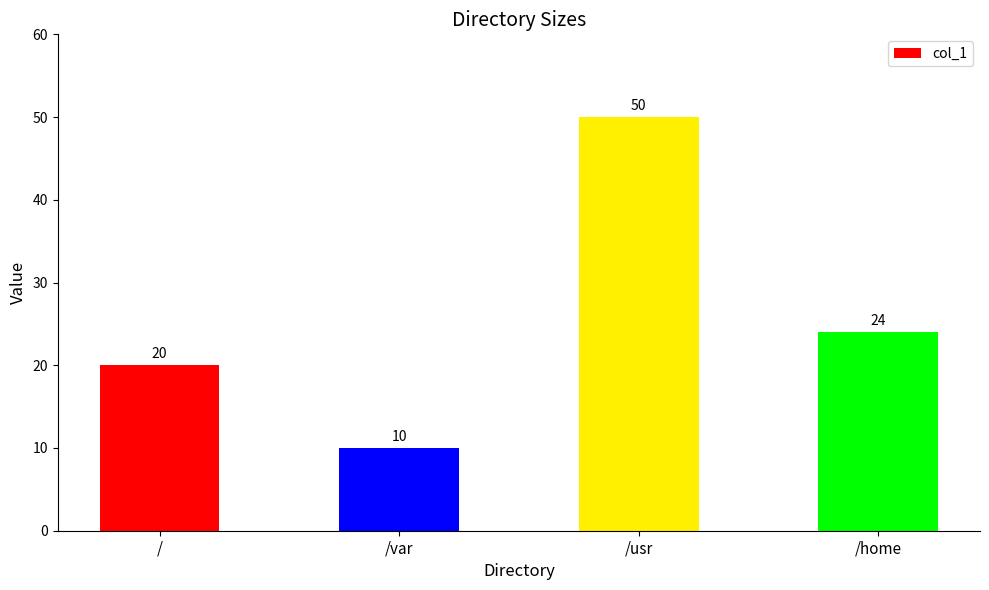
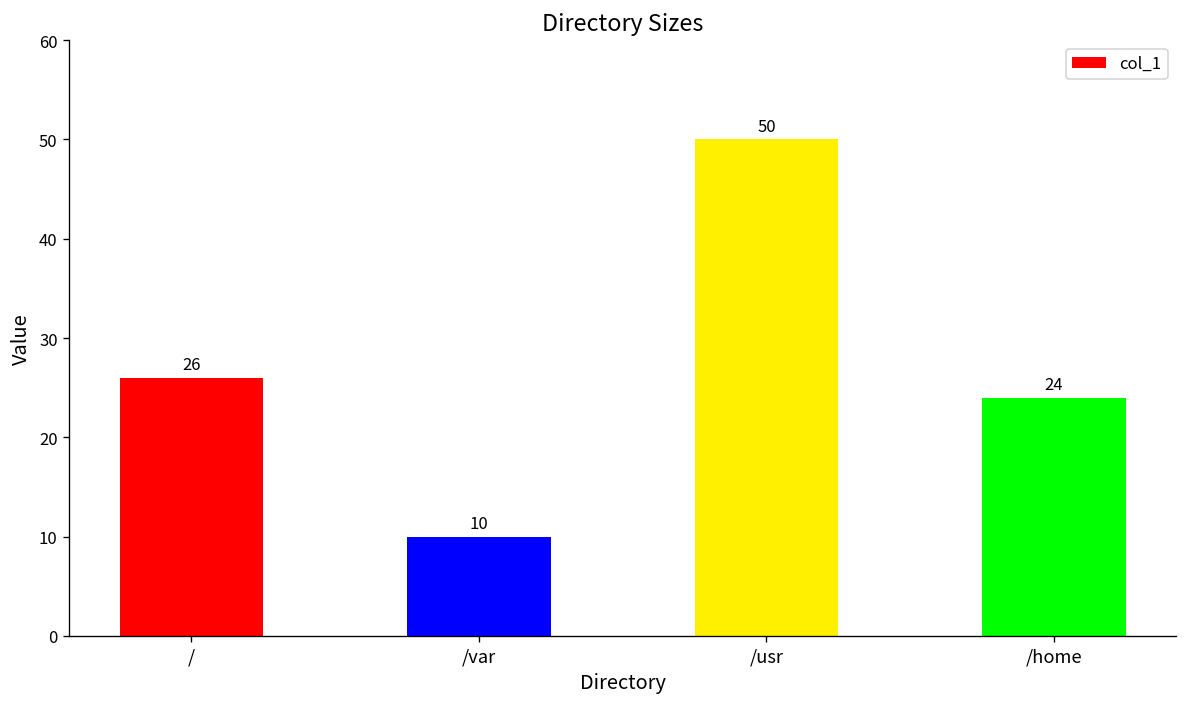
/: 20 -> 26
